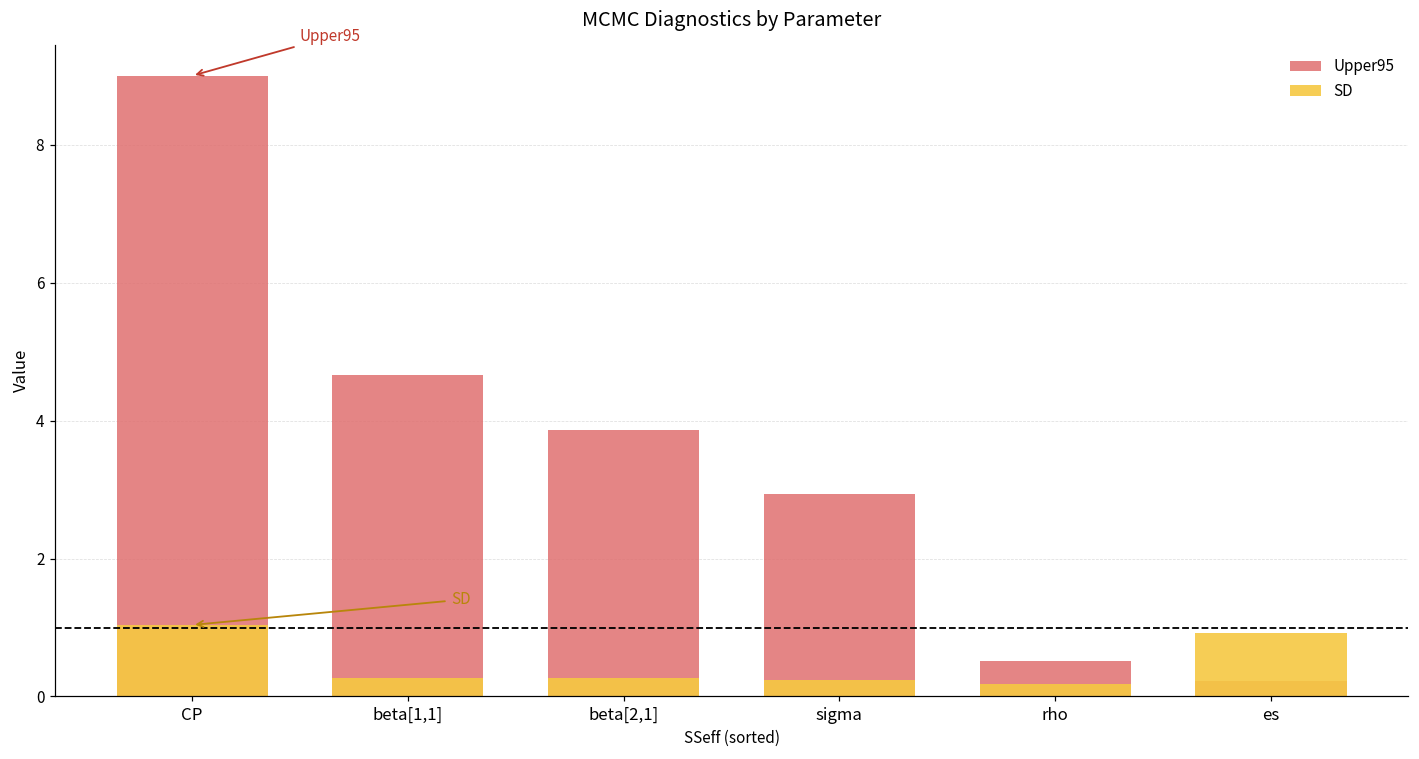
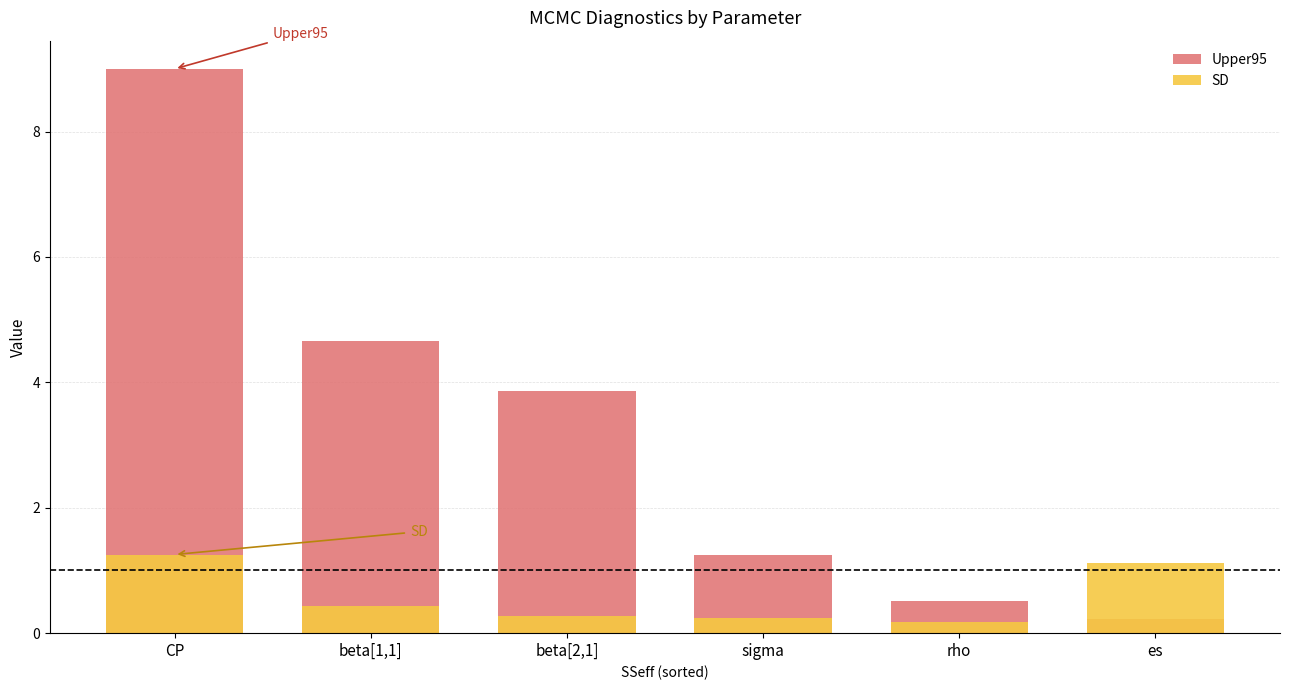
SD, CP: 1.0 -> 1.3
SD, beta[1,1]: 0.3 -> 0.4
Upper95, sigma: 2.9 -> 1.2
SD, es: 0.9 -> 1.1
